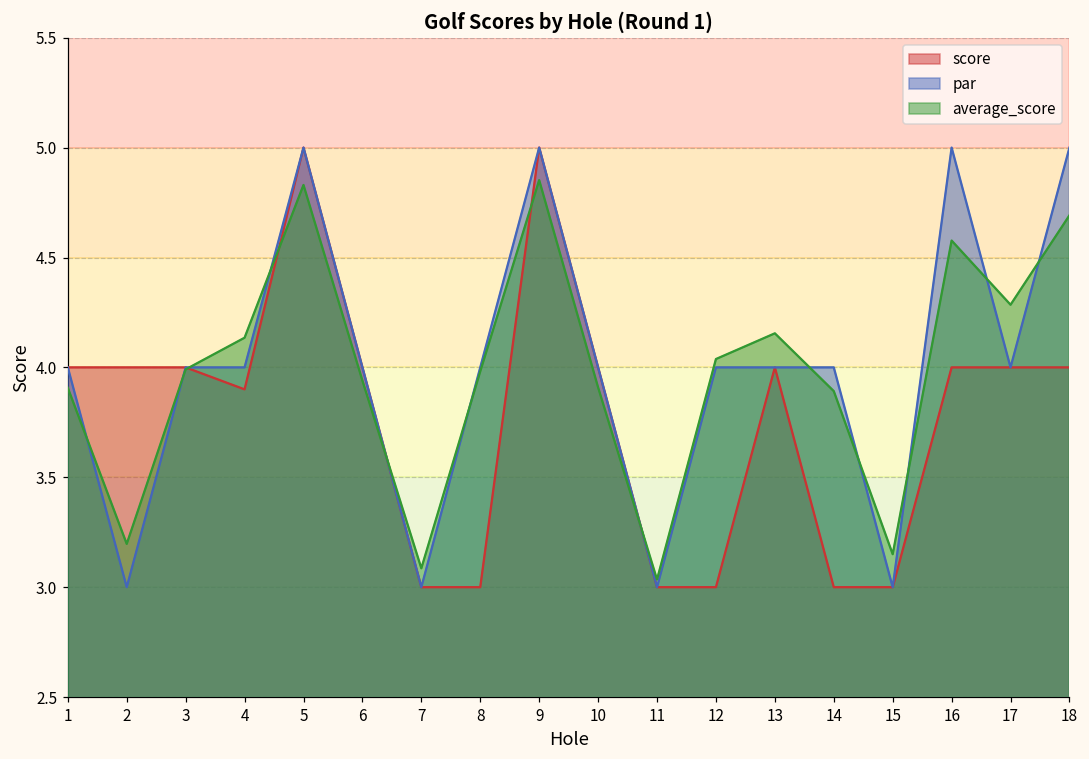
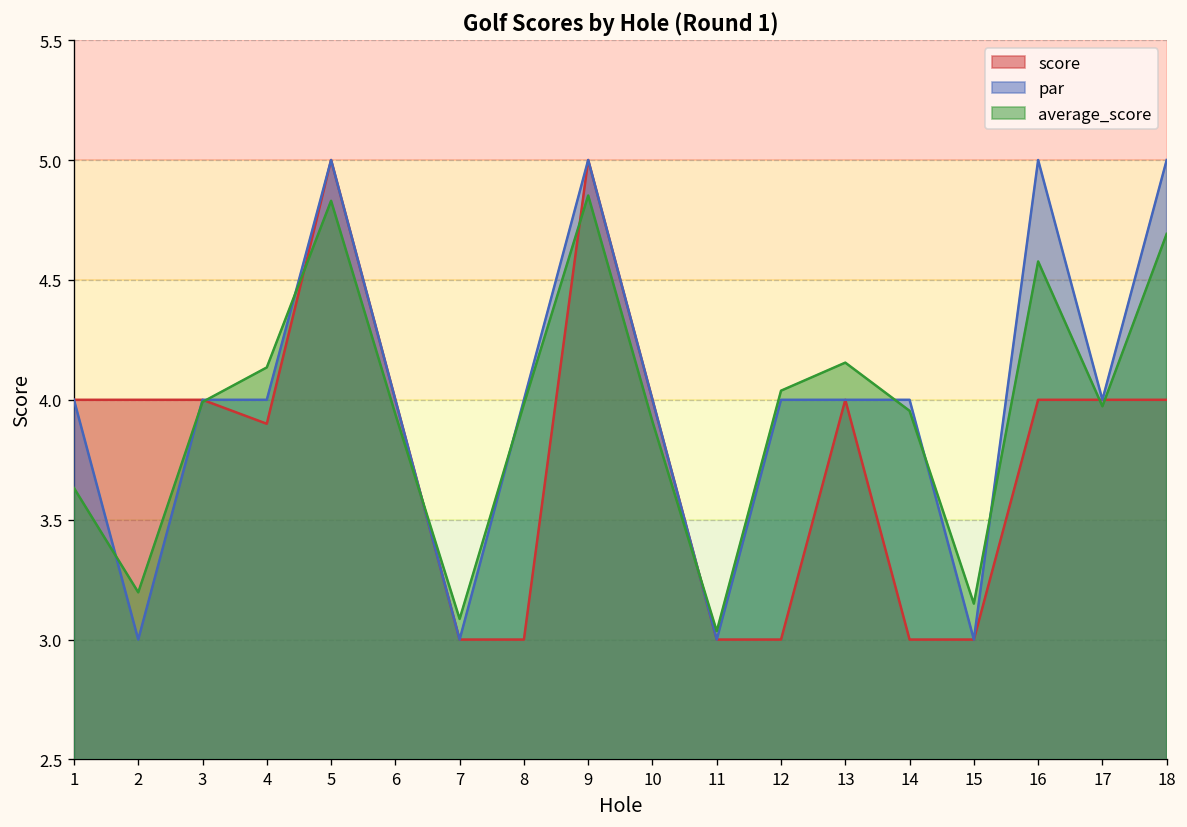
average_score, 1: 3.91 -> 3.63
average_score, 14: 3.89 -> 3.95
average_score, 17: 4.29 -> 3.97
